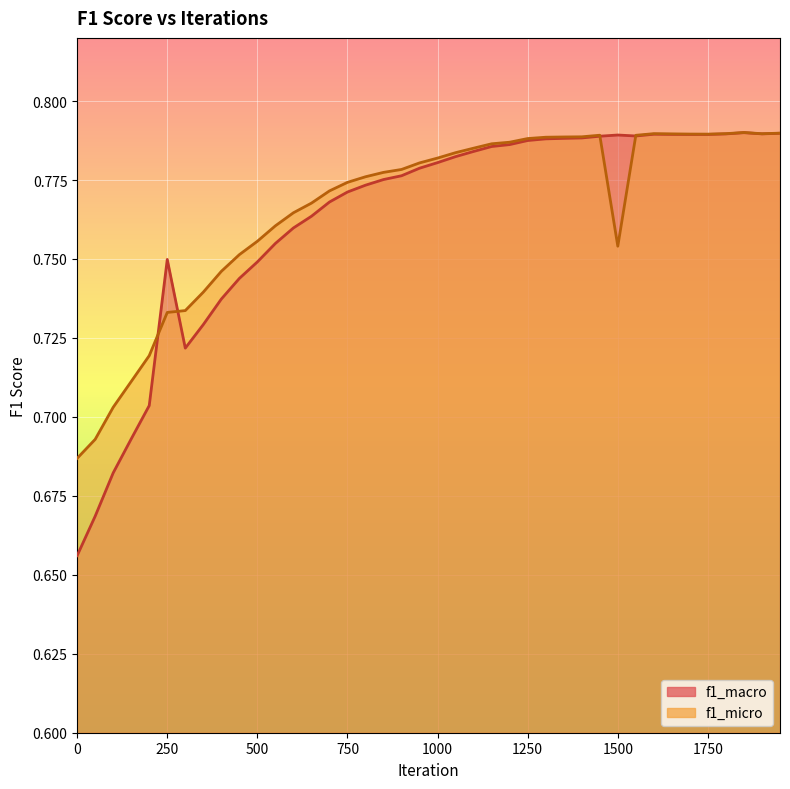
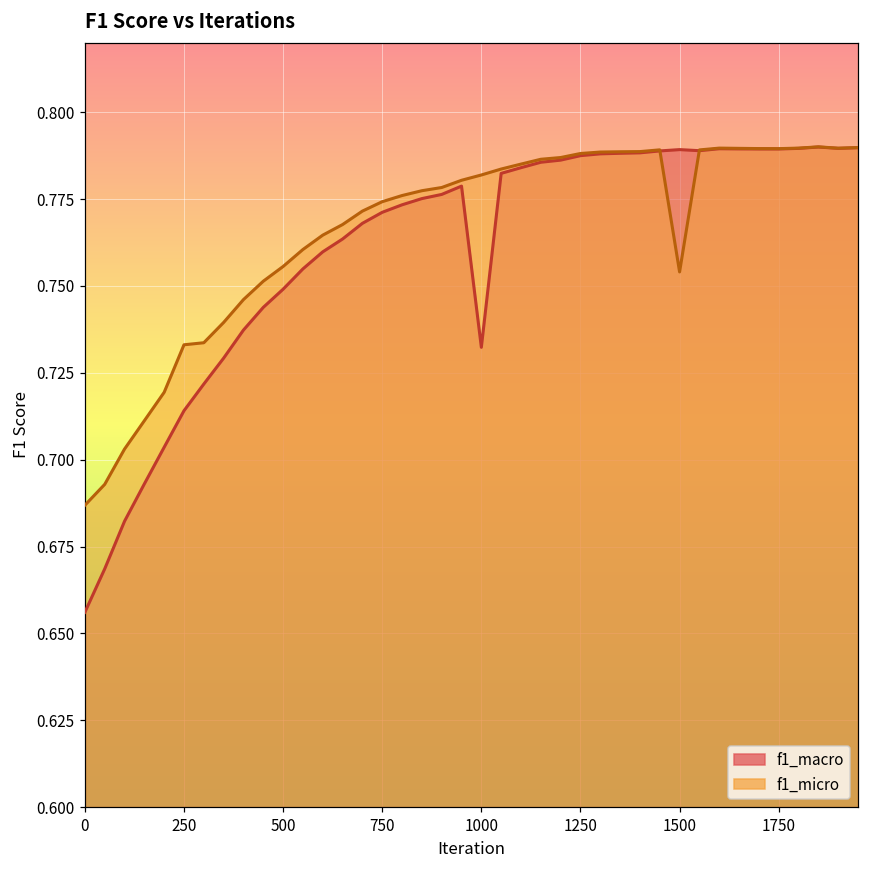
f1_macro, 250: 0.750 -> 0.714
f1_macro, 1000: 0.781 -> 0.732
